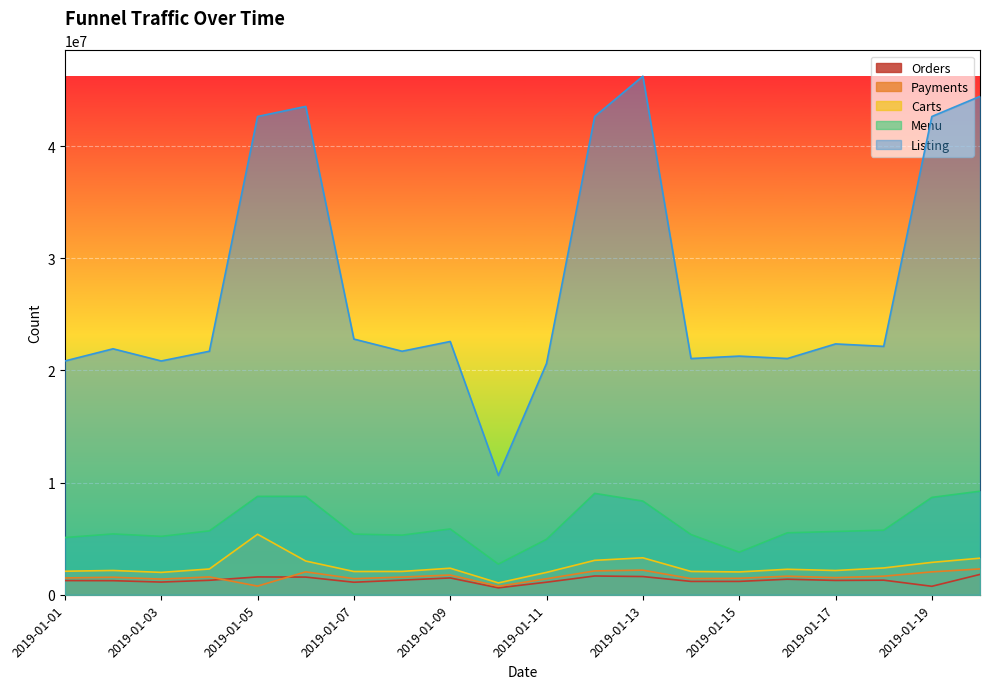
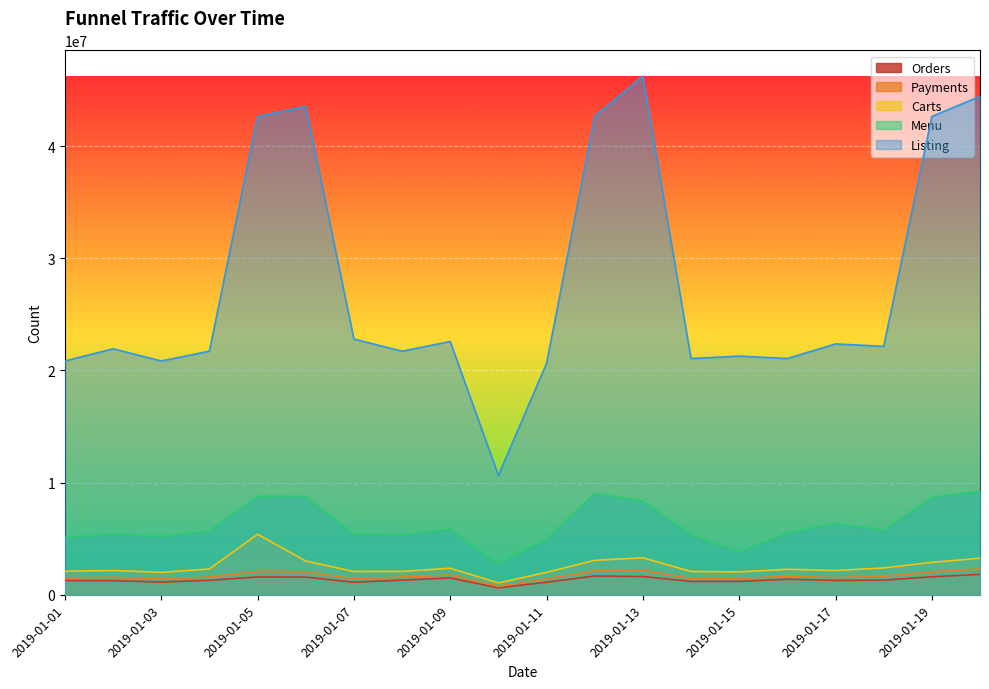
Payments, 2019-01-05: 800000 -> 2100000
Menu, 2019-01-17: 5600000 -> 6400000
Orders, 2019-01-19: 800000 -> 1600000
